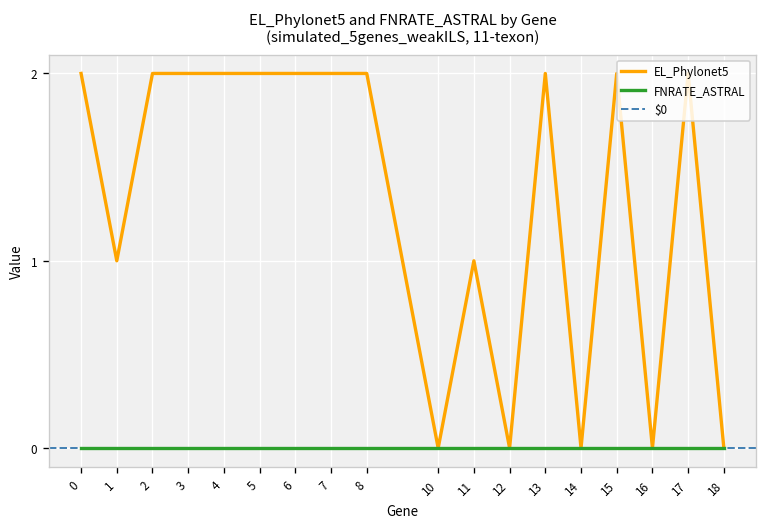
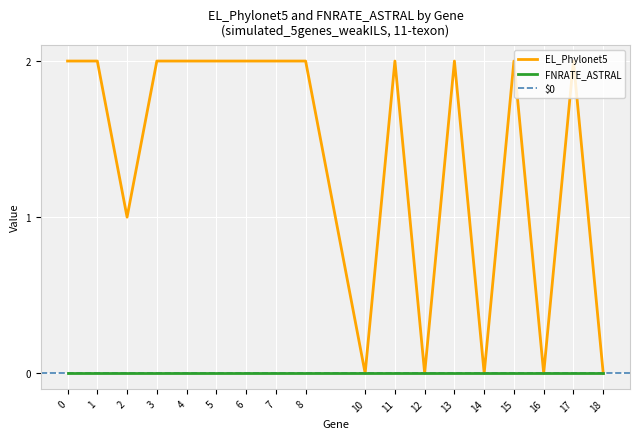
EL_Phylonet5, 1: 1 -> 2
EL_Phylonet5, 2: 2 -> 1
EL_Phylonet5, 11: 1 -> 2
